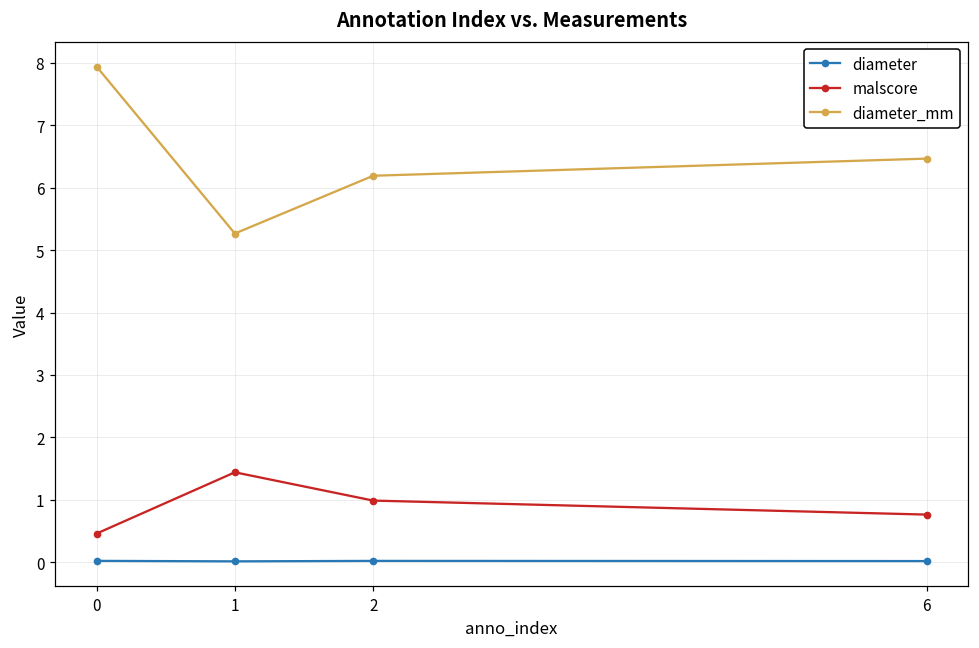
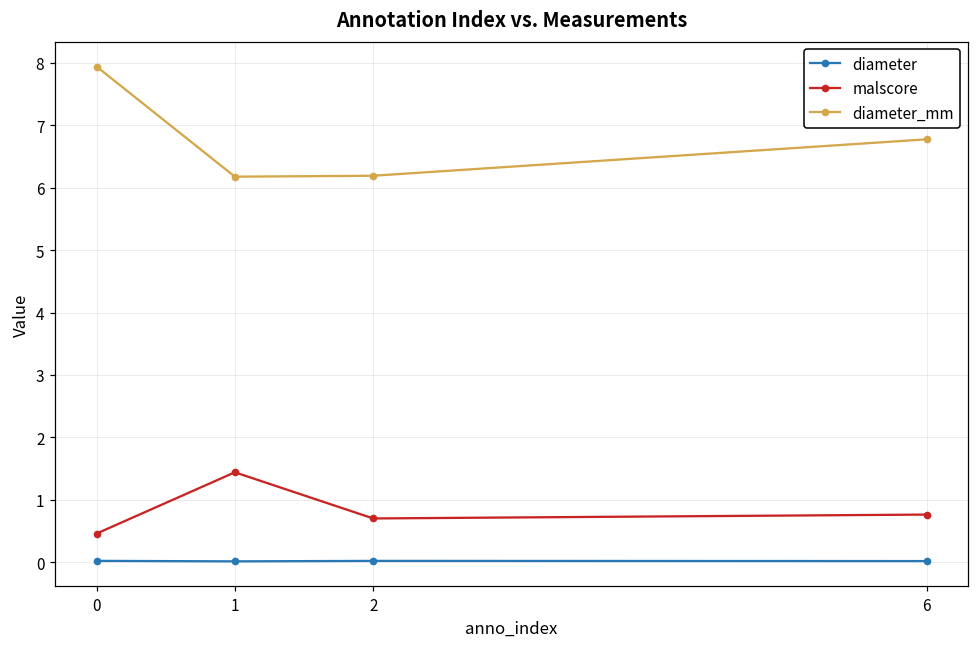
diameter_mm, 1: 5.3 -> 6.2
malscore, 2: 1.0 -> 0.7
diameter_mm, 6: 6.5 -> 6.8
